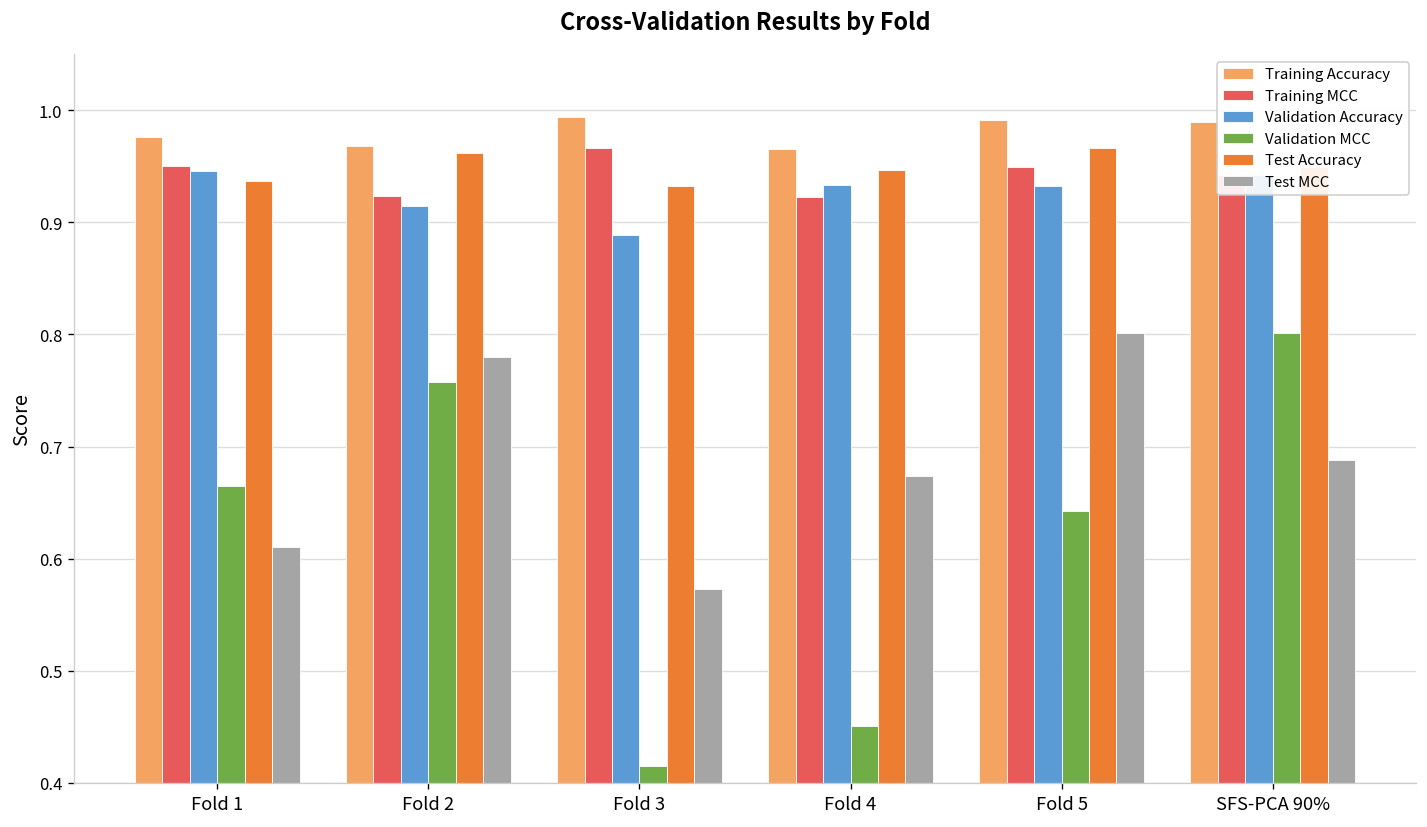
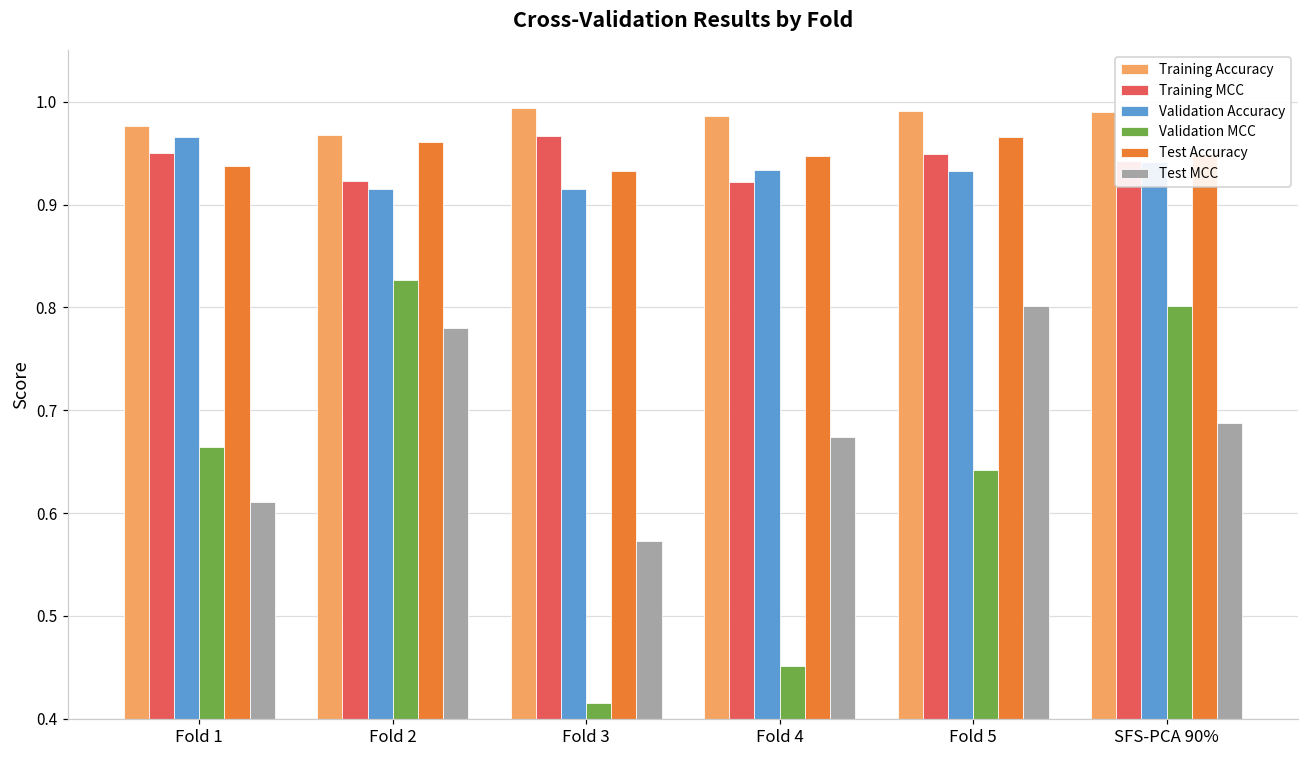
Validation Accuracy, Fold 1: 0.95 -> 0.97
Validation MCC, Fold 2: 0.76 -> 0.83
Validation Accuracy, Fold 3: 0.89 -> 0.92
Training Accuracy, Fold 4: 0.97 -> 0.99
